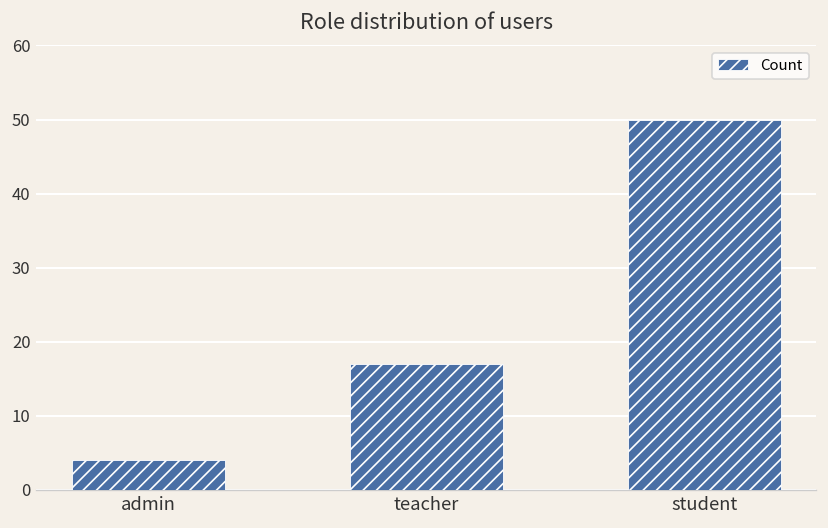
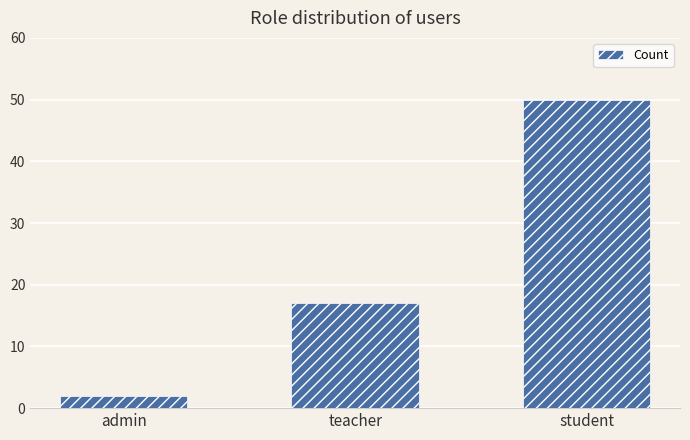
admin: 4 -> 2
